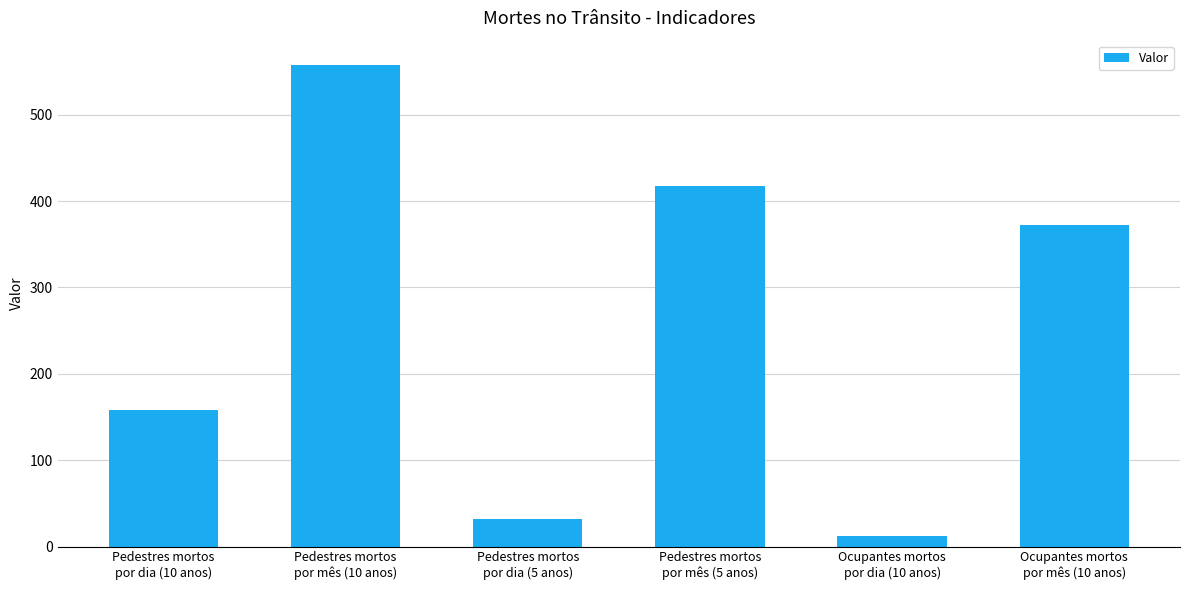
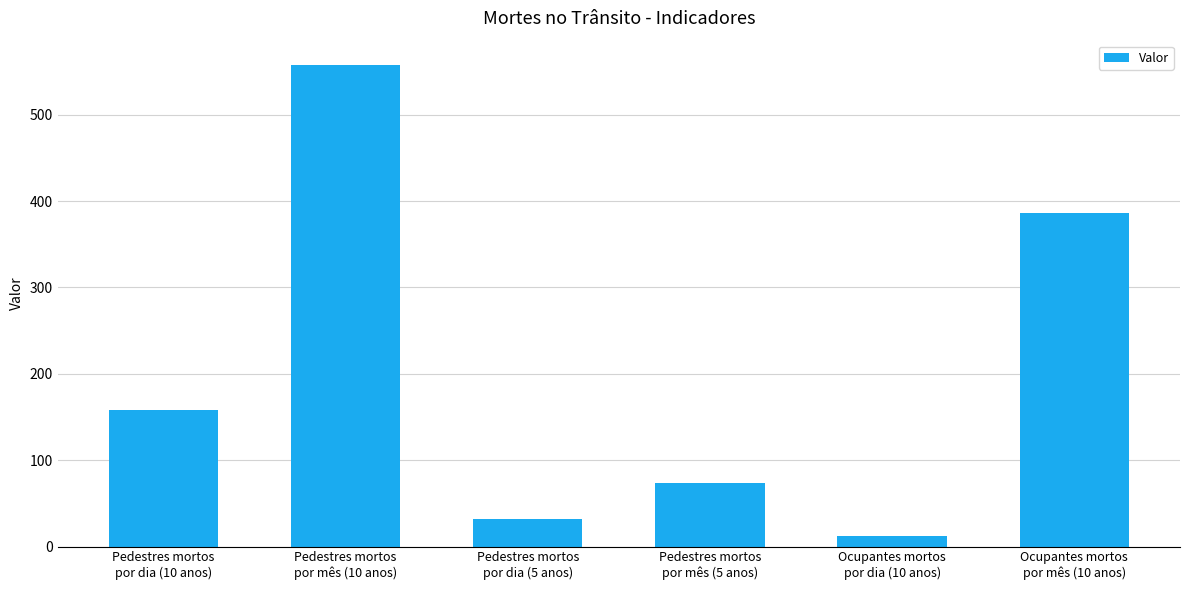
Pedestres mortos por mês (5 anos): 420 -> 70
Ocupantes mortos por mês (10 anos): 370 -> 390
